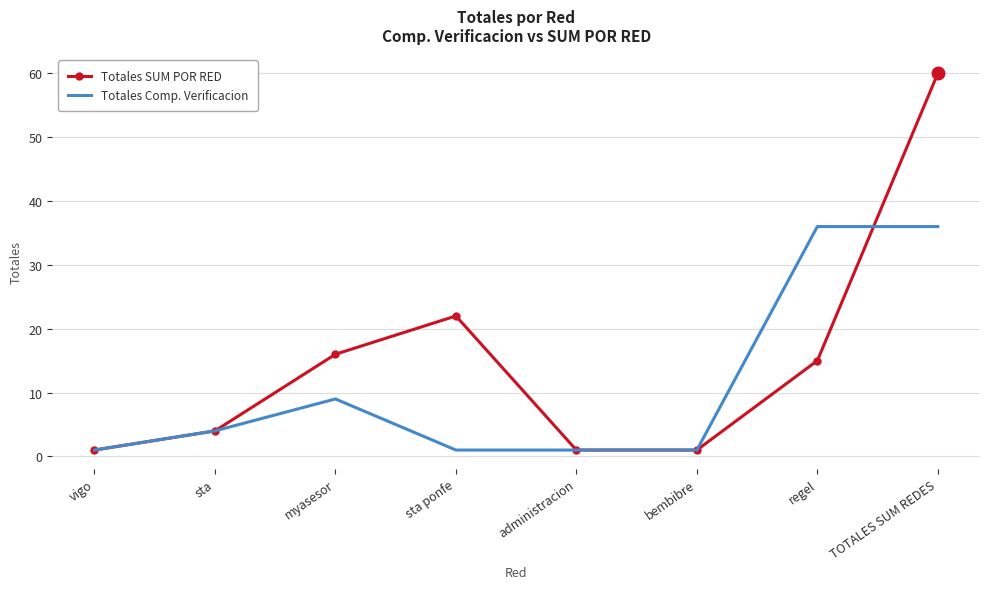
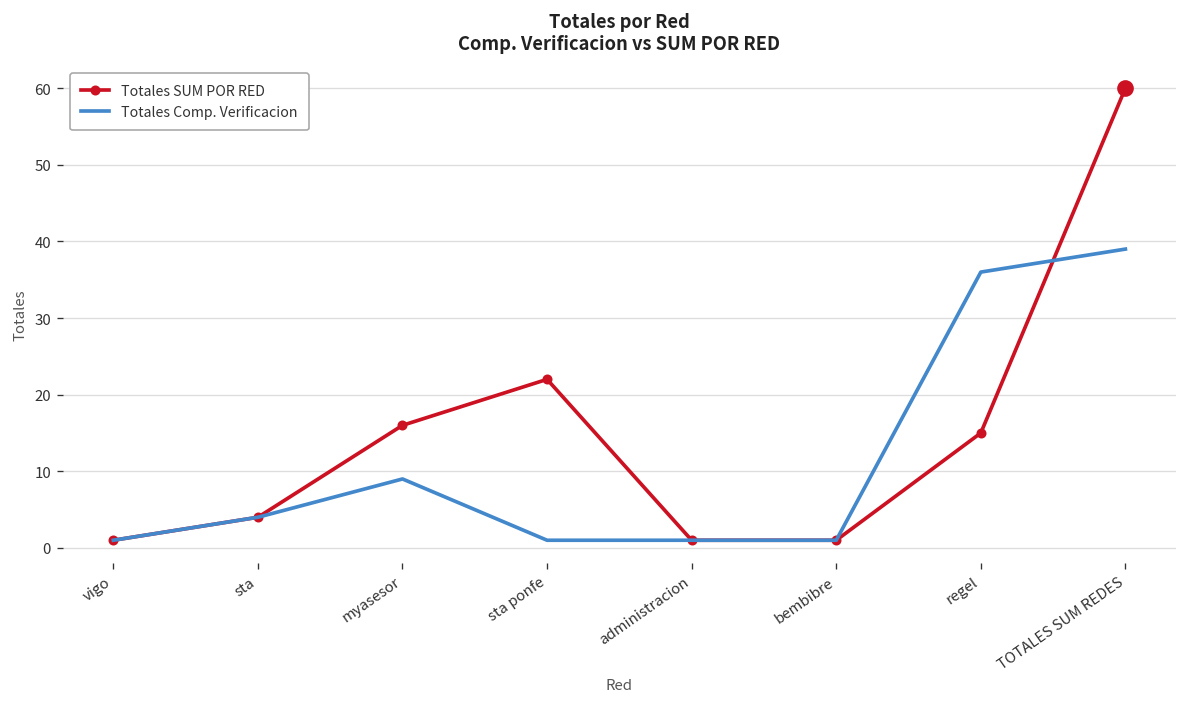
Totales Comp. Verificacion, TOTALES SUM REDES: 36 -> 39
